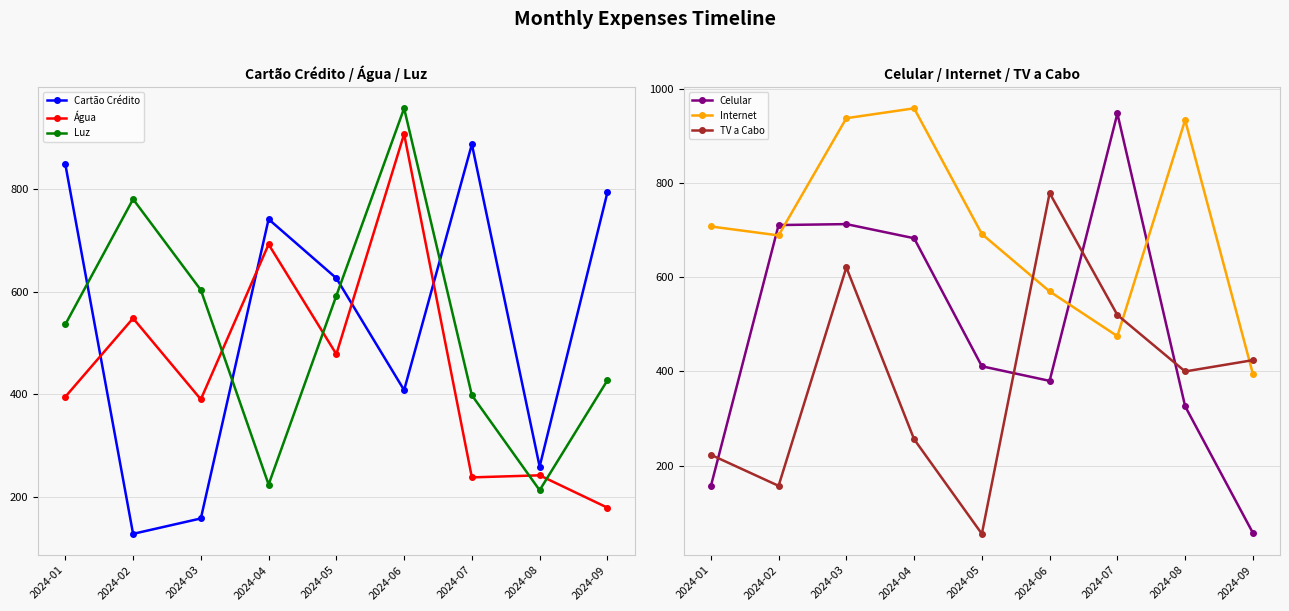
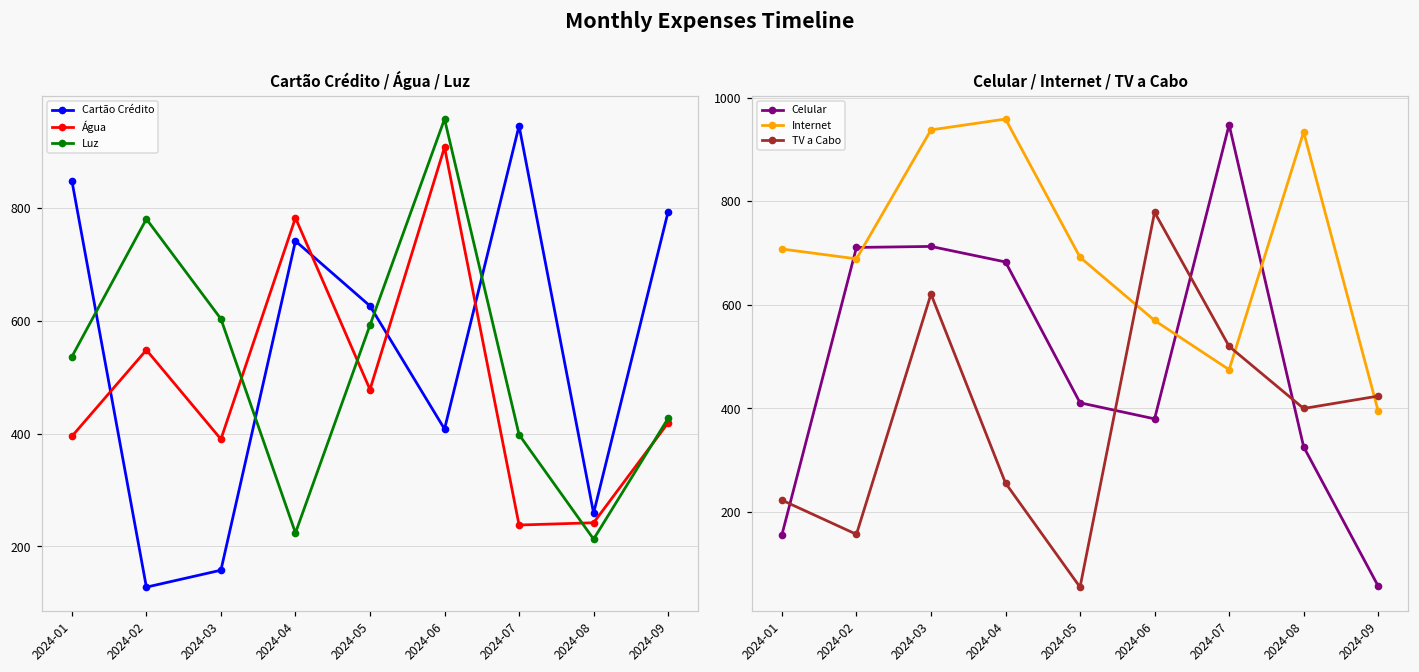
Cartão Crédito / Água / Luz, Água, 2024-04: 690 -> 780
Cartão Crédito / Água / Luz, Cartão Crédito, 2024-07: 890 -> 950
Cartão Crédito / Água / Luz, Água, 2024-09: 180 -> 420
